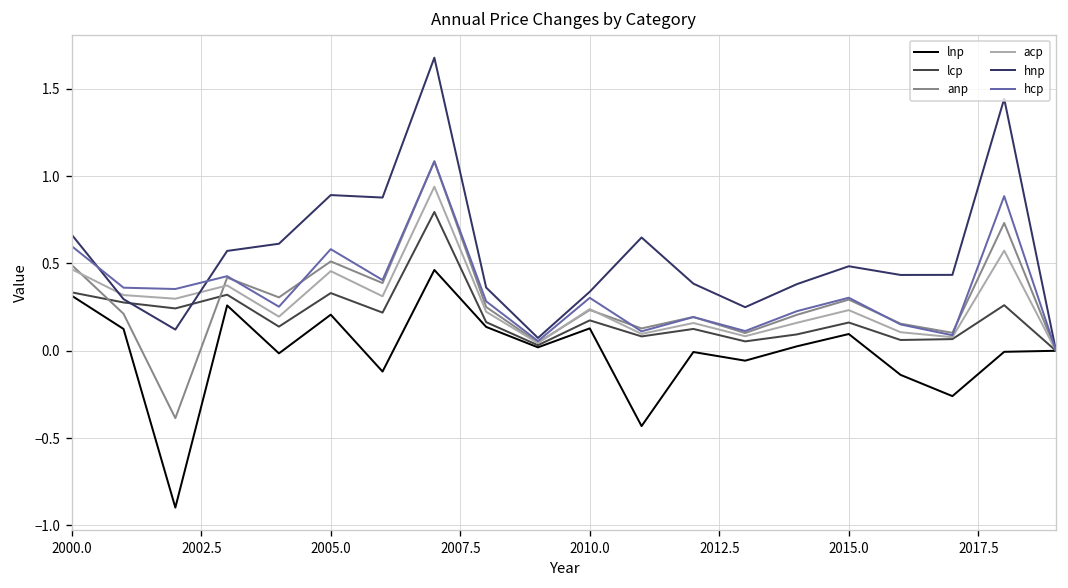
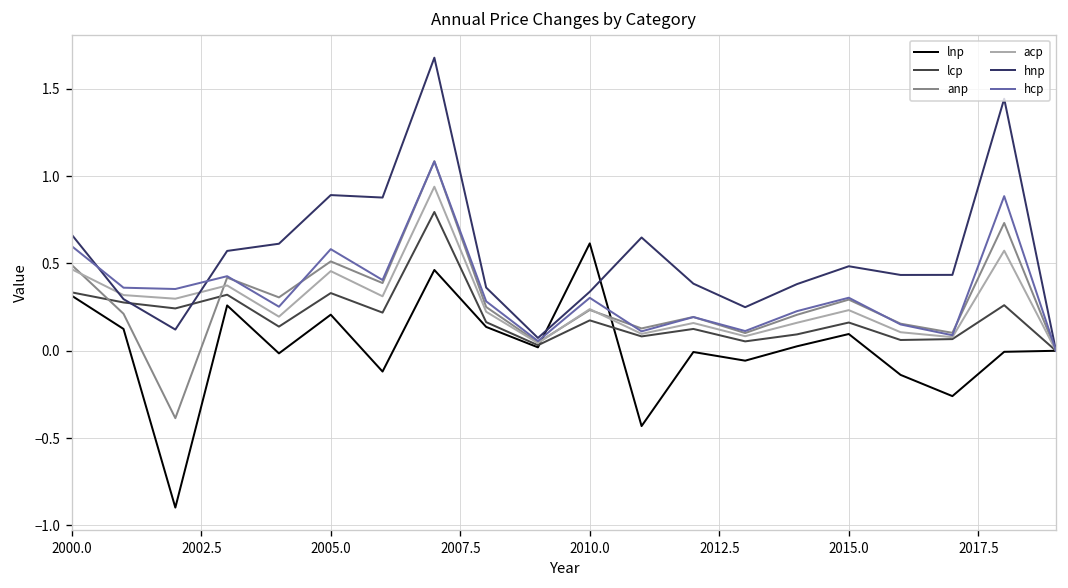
lnp, 2010.0: 0.13 -> 0.61
